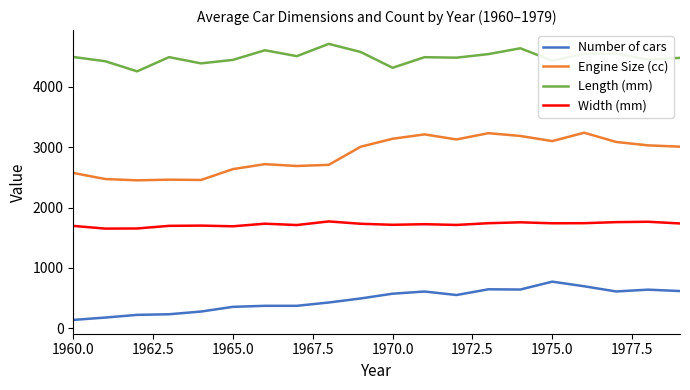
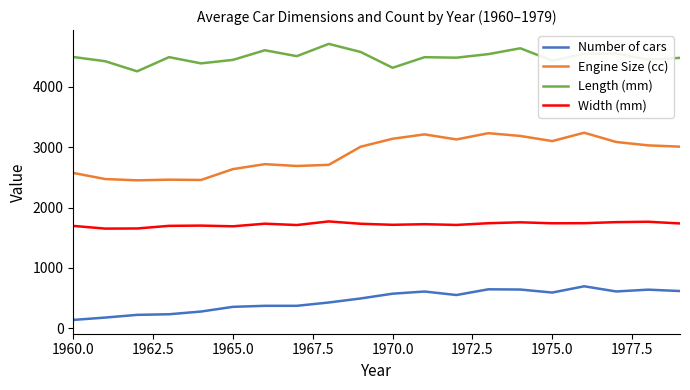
Number of cars, 1975.0: 800 -> 600
